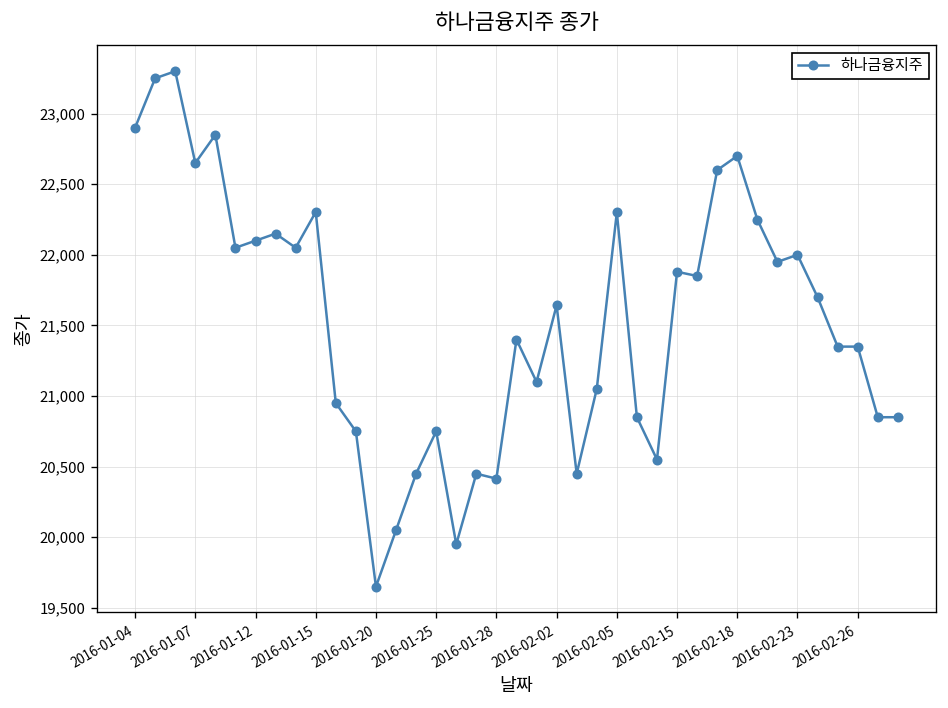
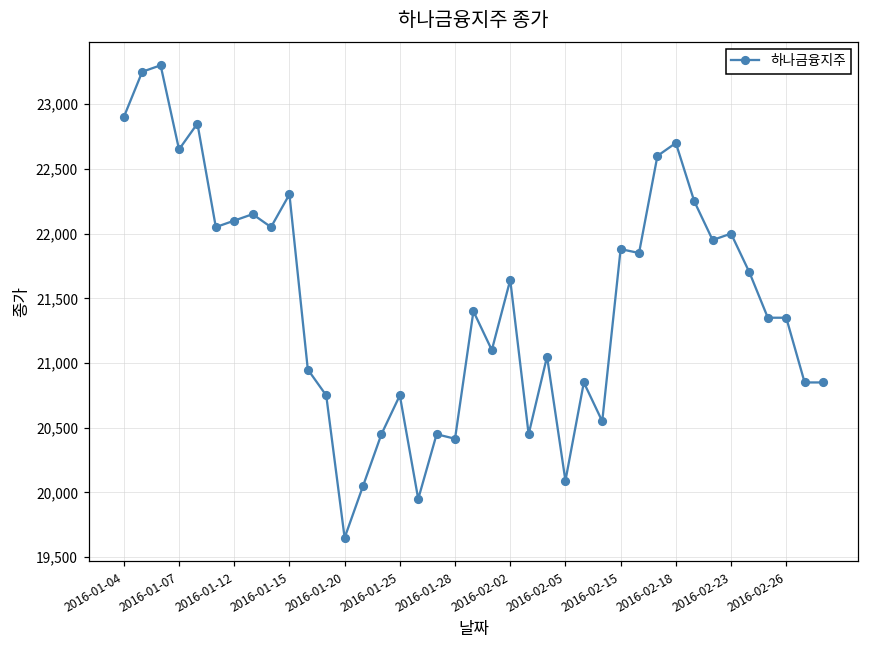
2016-02-05: 22,300 -> 20,090
